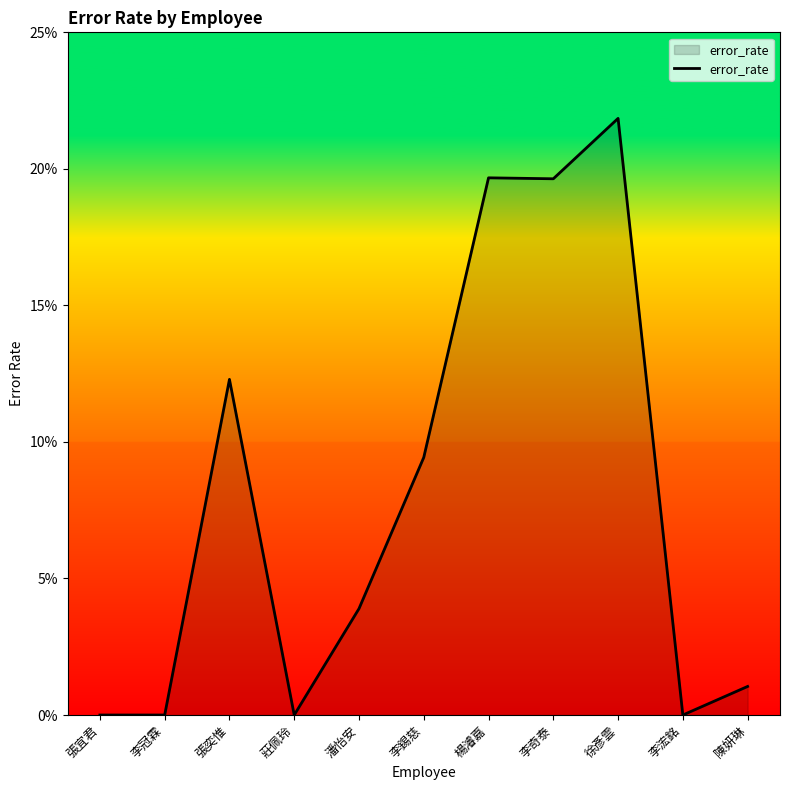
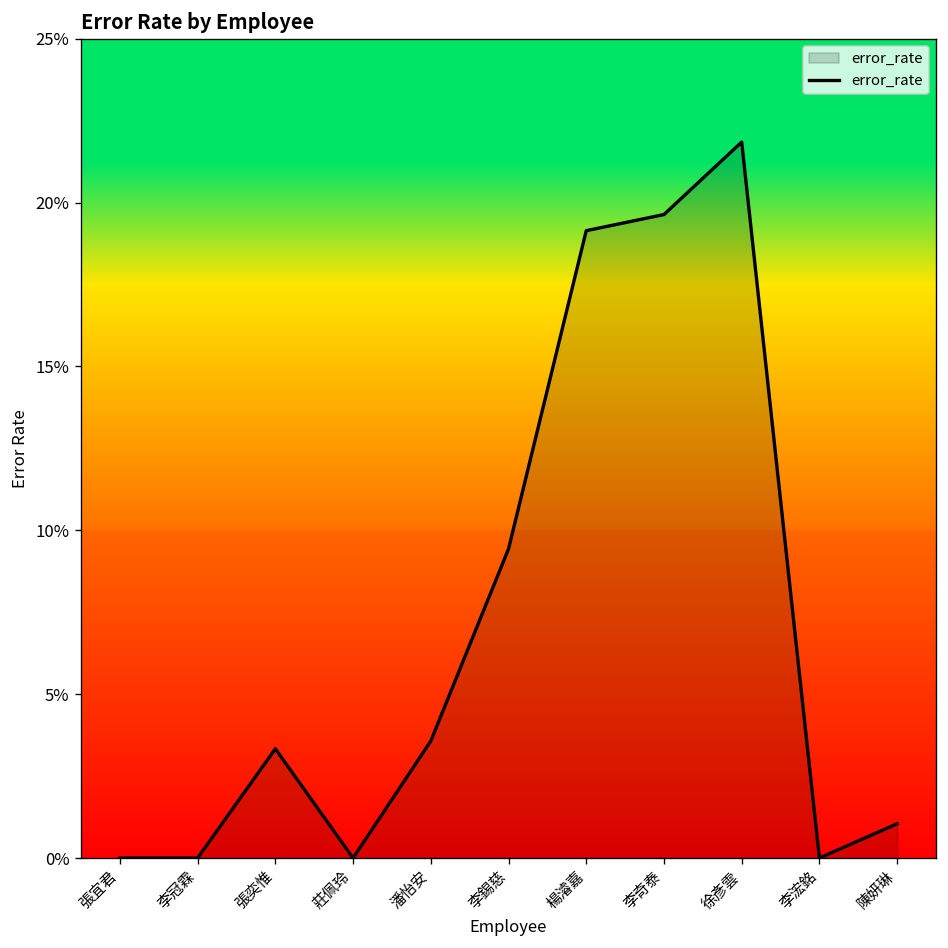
張奕惟: 12.3% -> 3.3%
潘怡安: 3.9% -> 3.6%
楊濬嘉: 19.7% -> 19.1%
